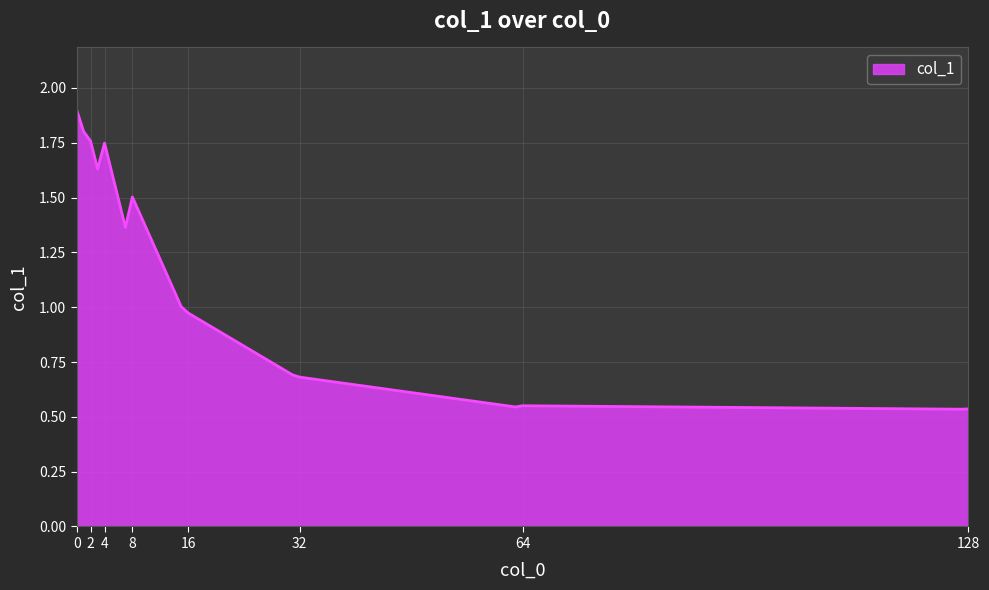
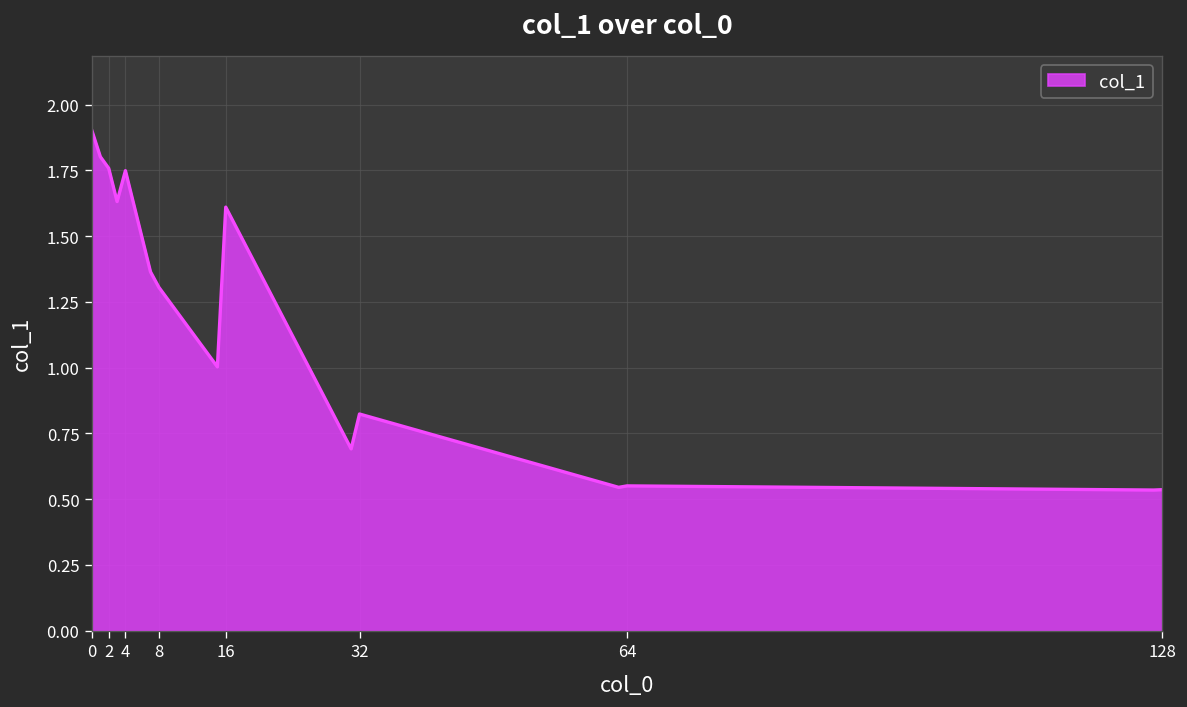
8: 1.50 -> 1.31
16: 0.97 -> 1.61
32: 0.68 -> 0.82
